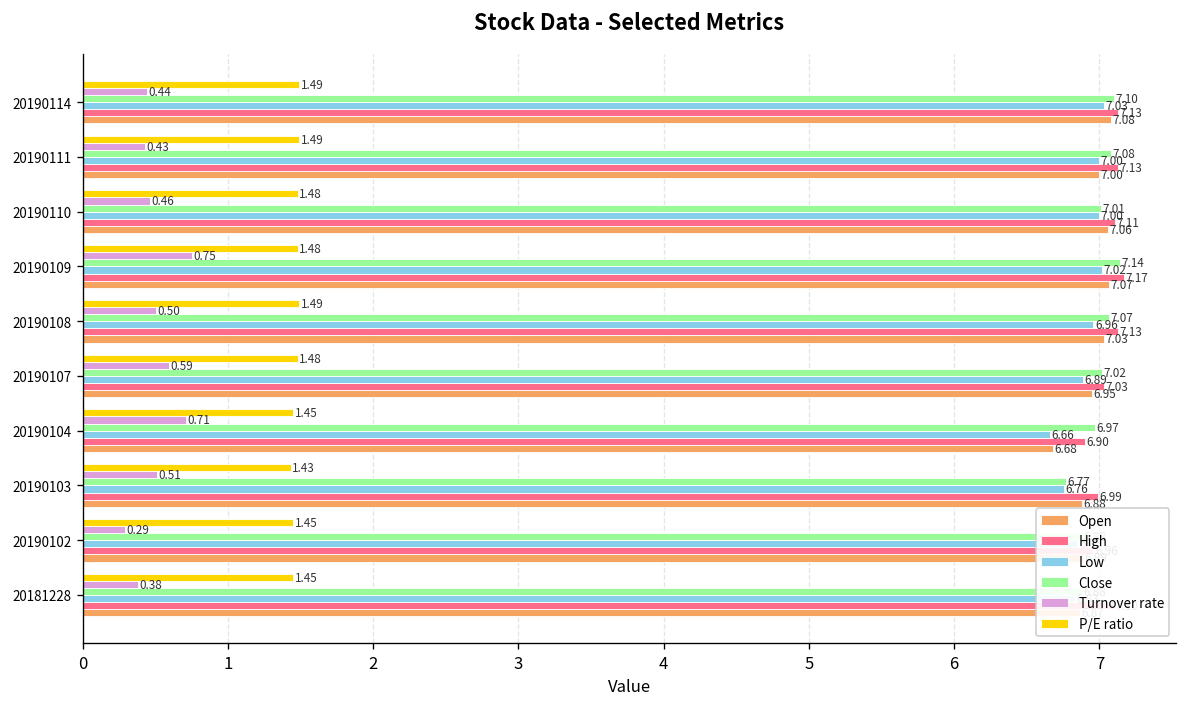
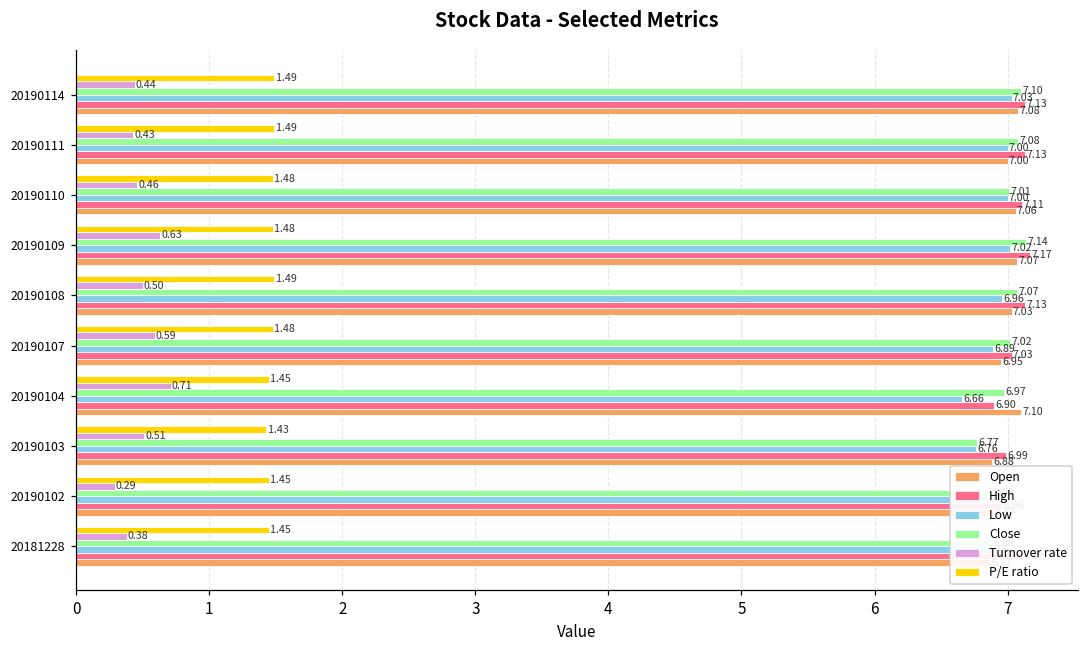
Turnover rate, 20190109: 0.75 -> 0.63
Open, 20190104: 6.68 -> 7.10
